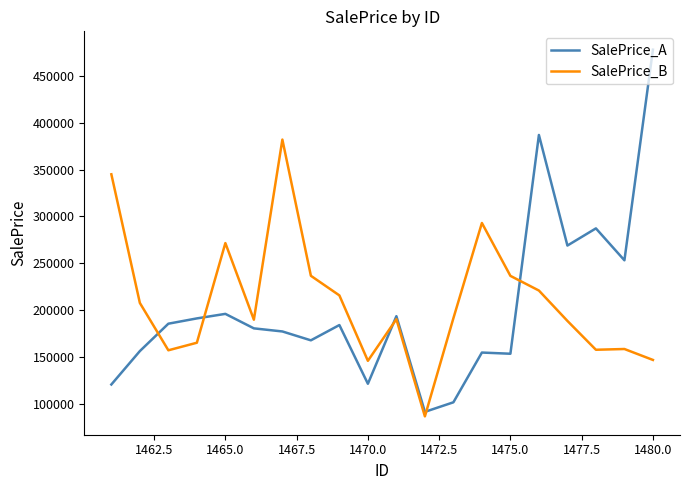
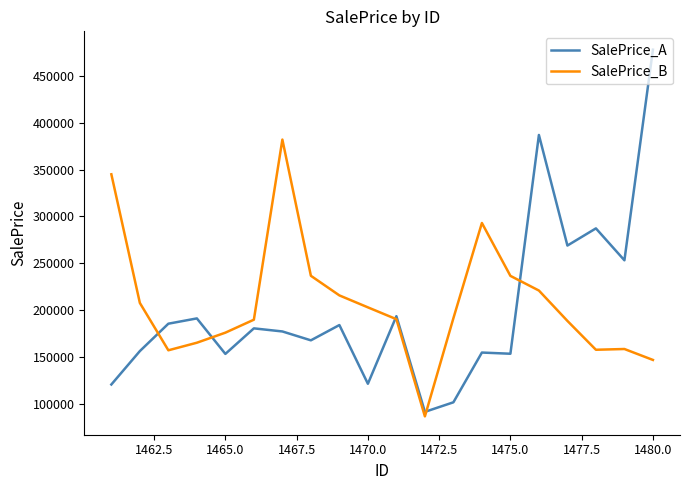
SalePrice_A, 1465.0: 200000 -> 150000
SalePrice_B, 1465.0: 270000 -> 180000
SalePrice_B, 1470.0: 150000 -> 200000
